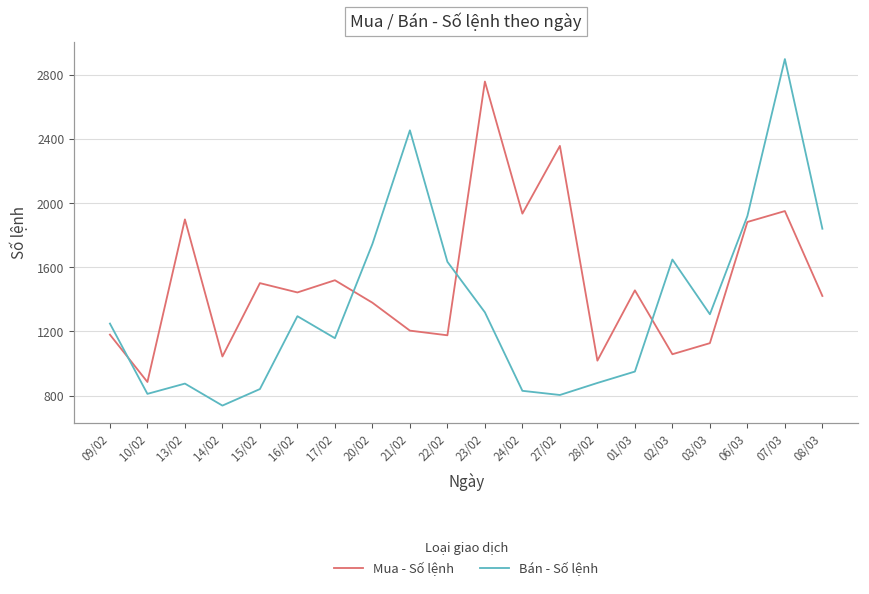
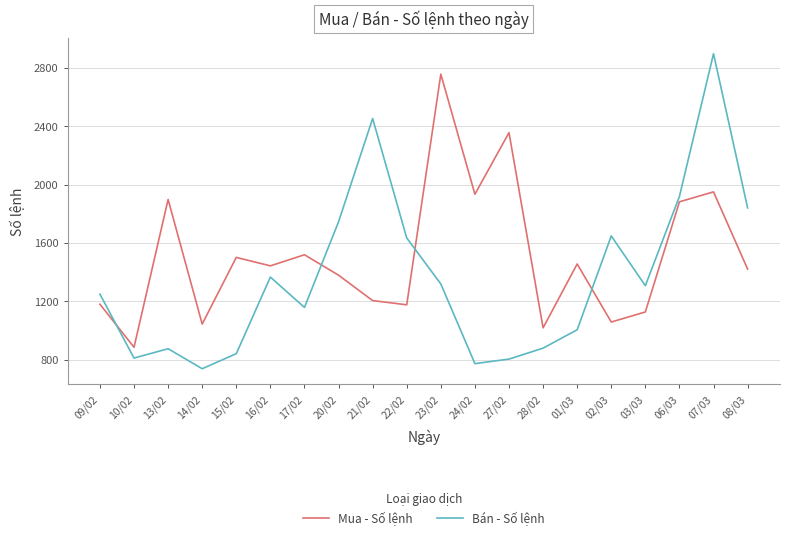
Bán - Số lệnh, 16/02: 1300 -> 1370
Bán - Số lệnh, 24/02: 830 -> 770
Bán - Số lệnh, 01/03: 950 -> 1010
